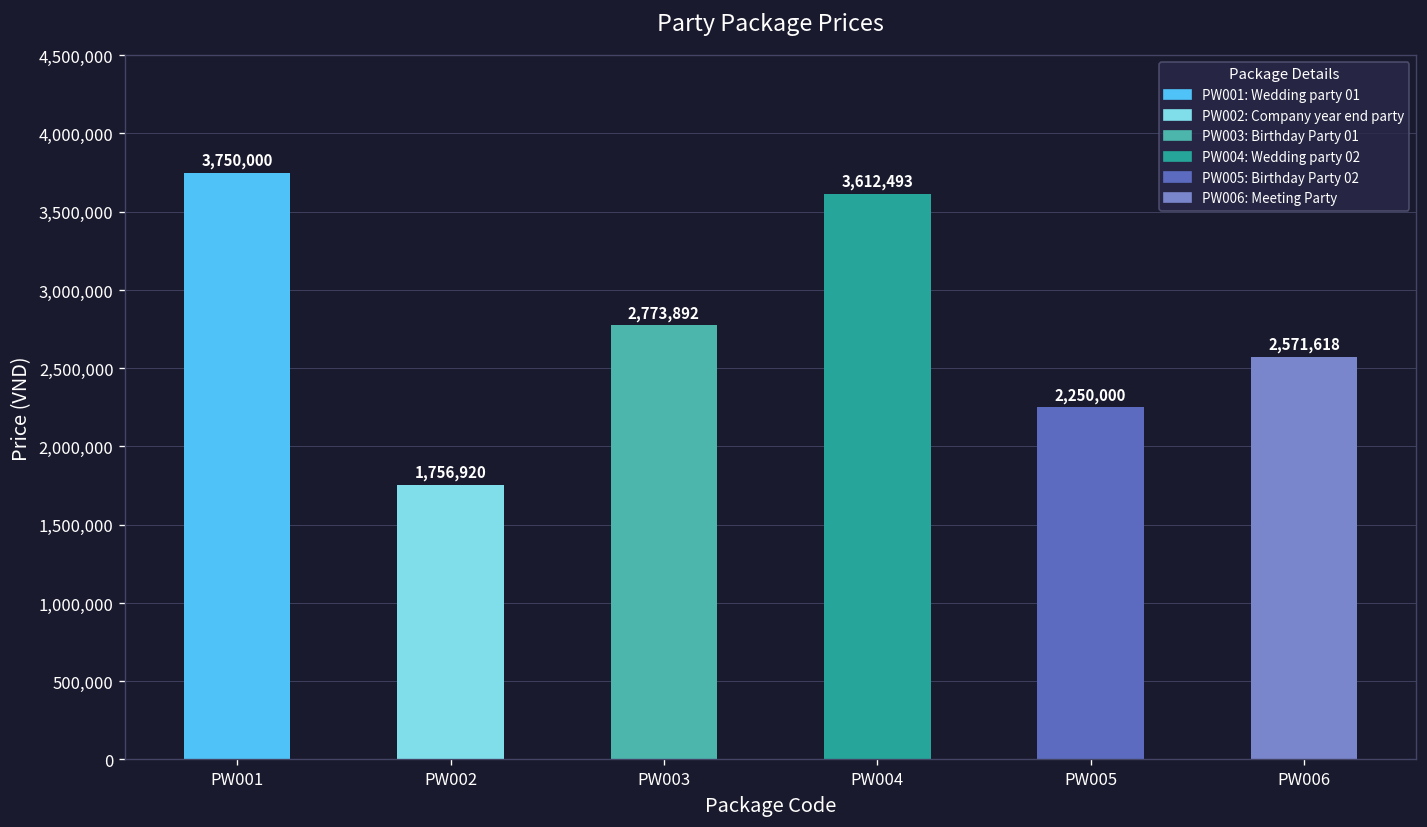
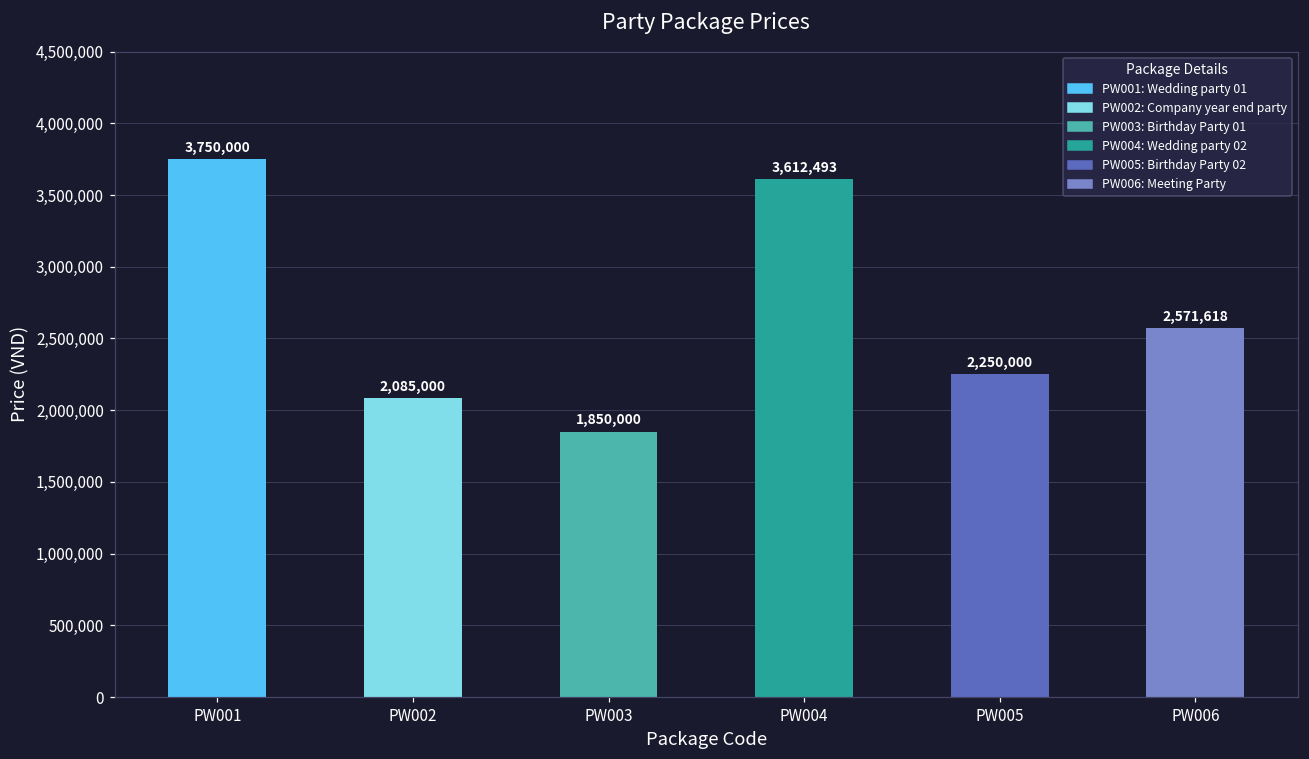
PW002: 1,756,920 -> 2,085,000
PW003: 2,773,892 -> 1,850,000
